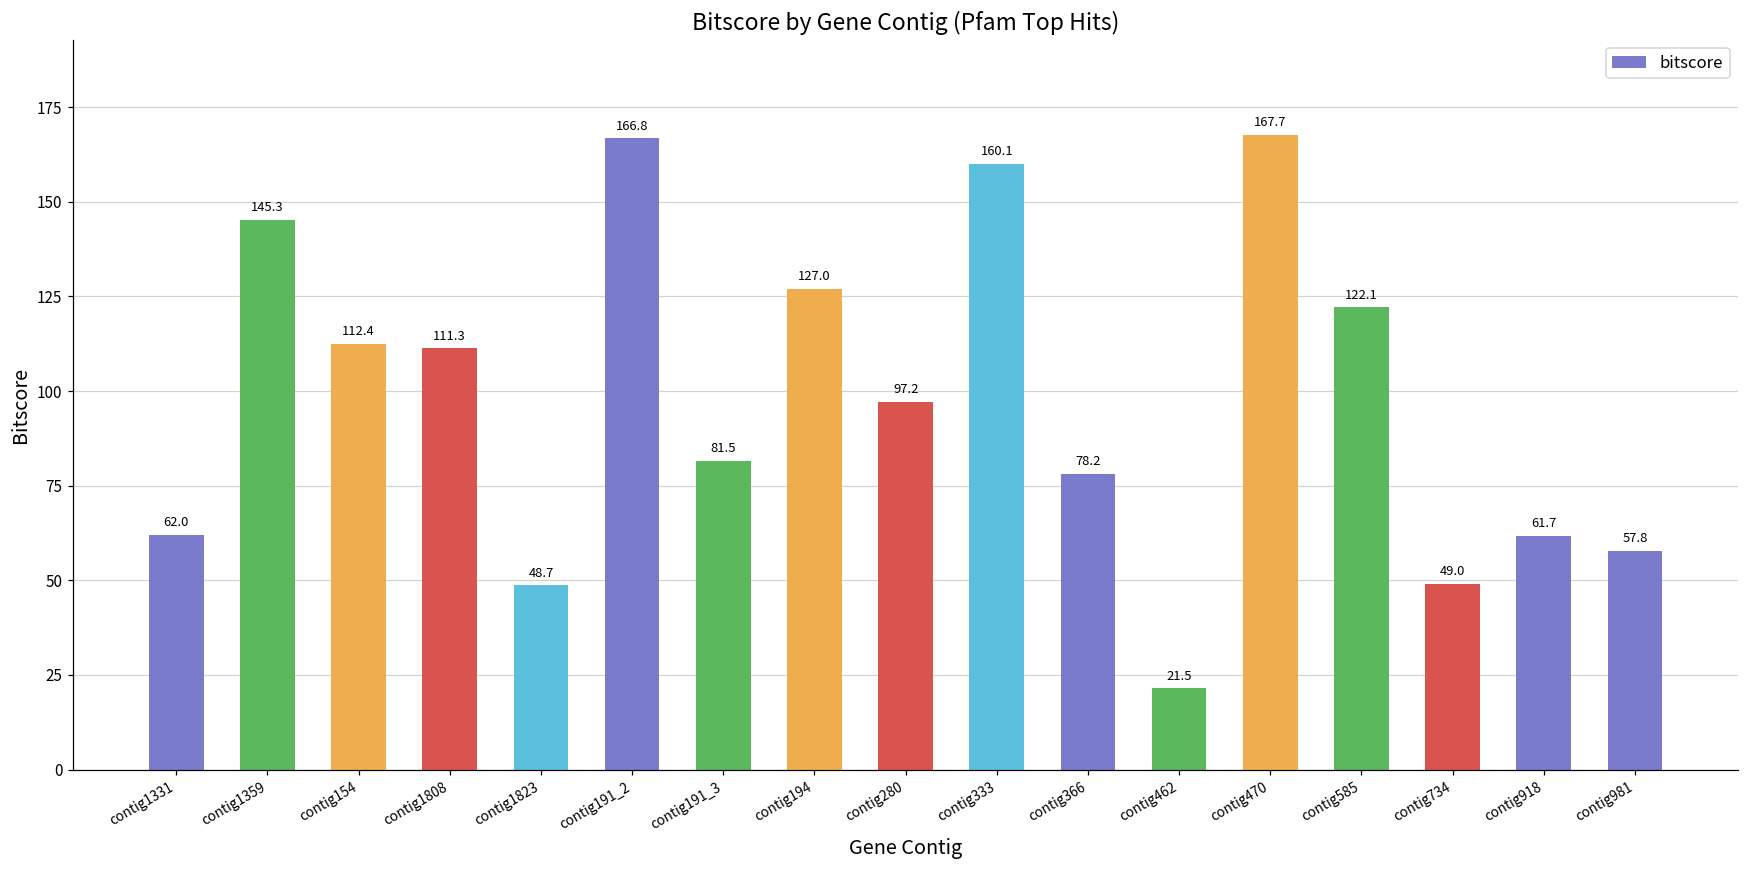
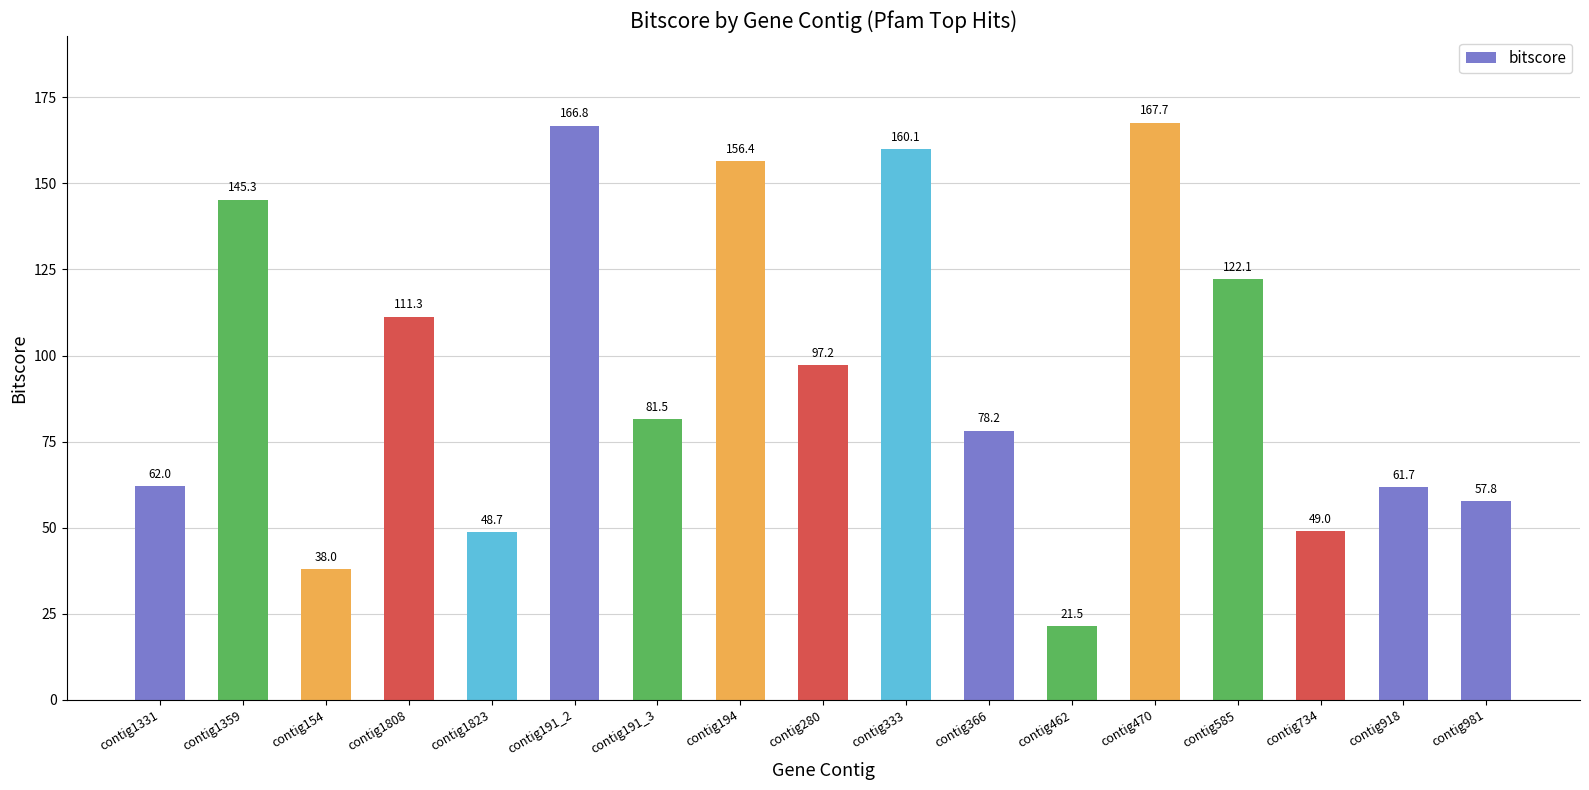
contig154: 112.4 -> 38.0
contig194: 127.0 -> 156.4
